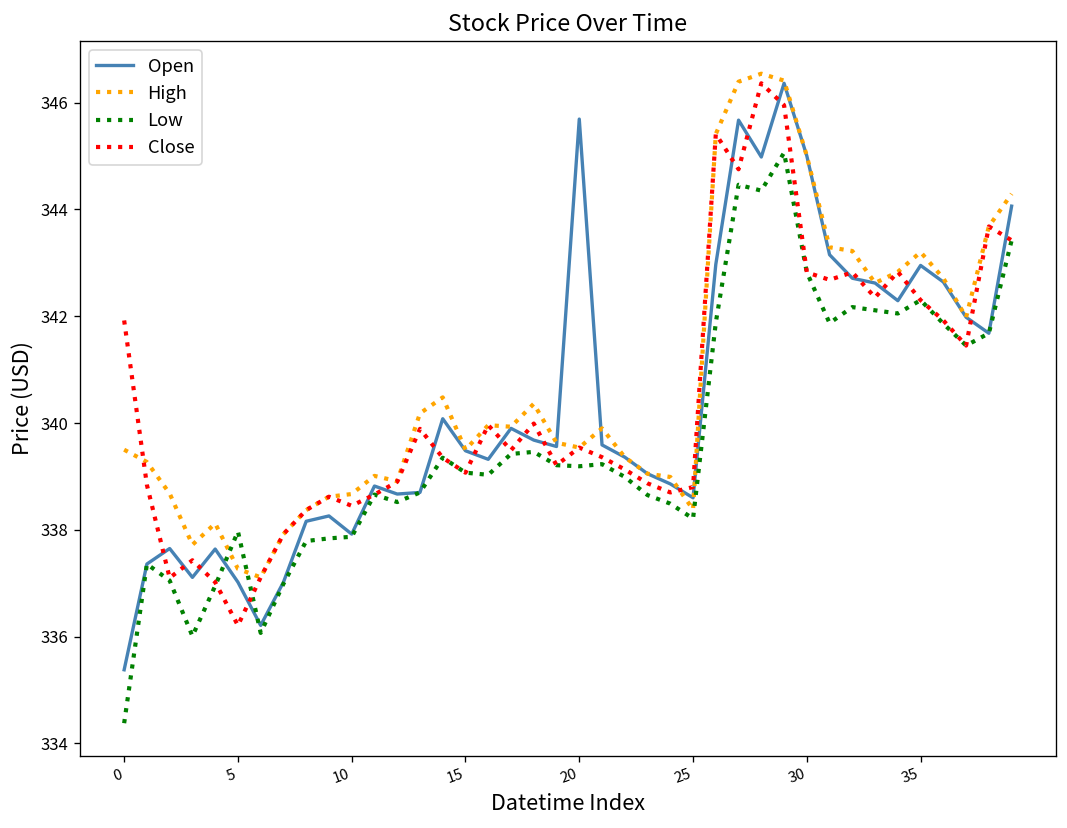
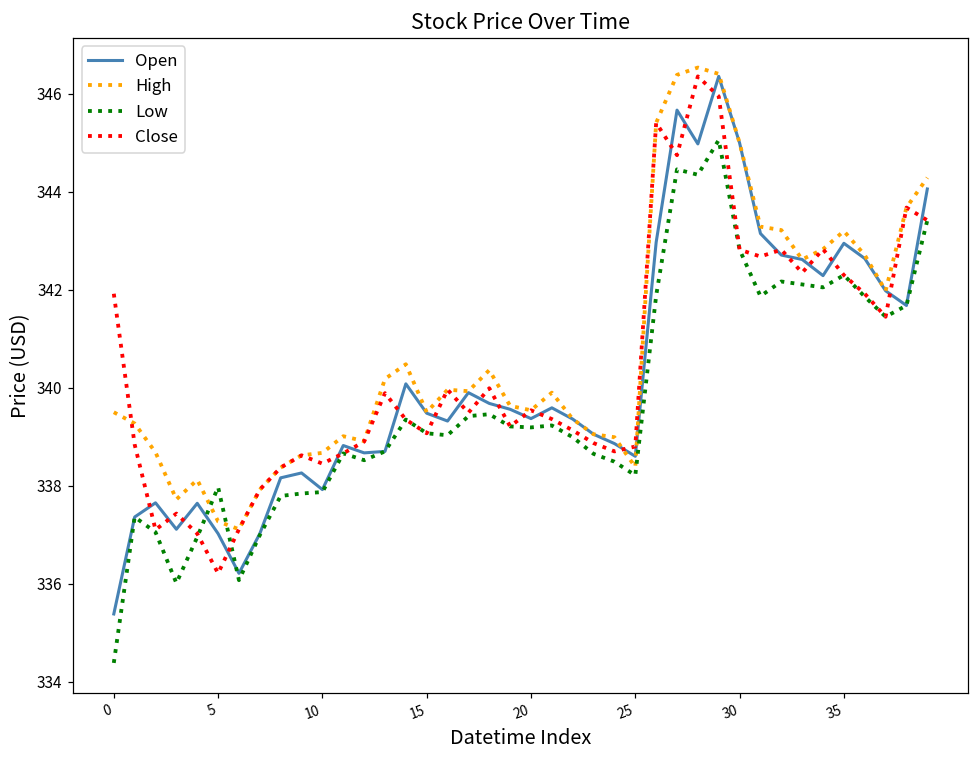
Open, 20: 345.7 -> 339.4
